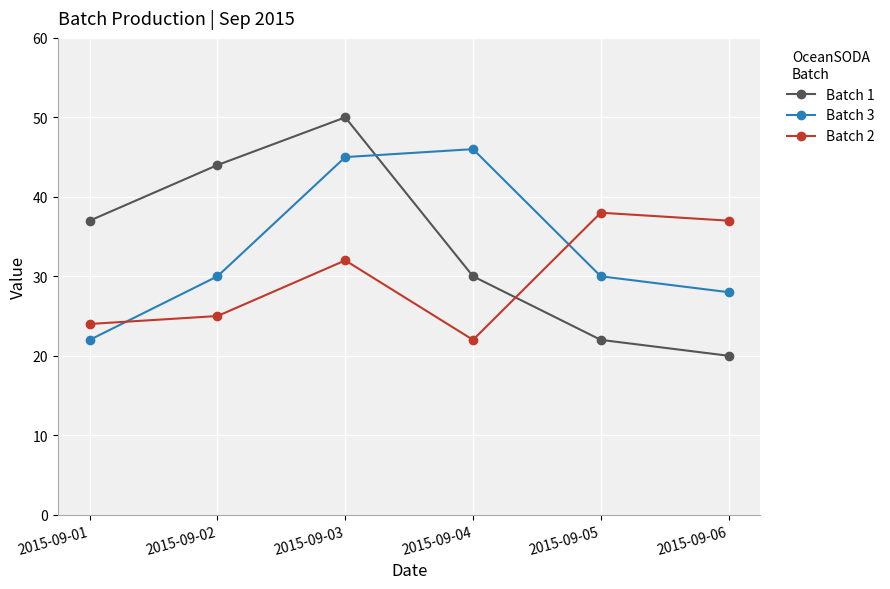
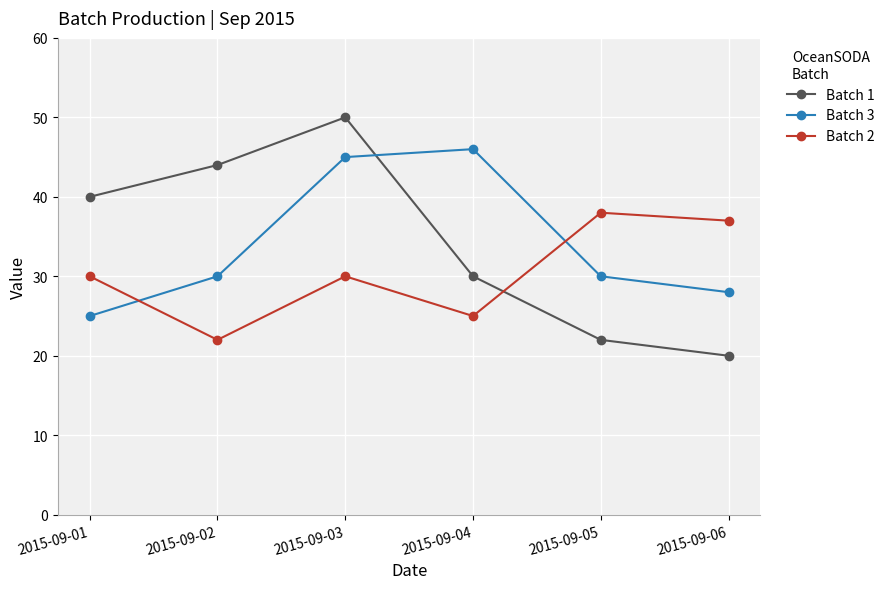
Batch 1, 2015-09-01: 37 -> 40
Batch 3, 2015-09-01: 22 -> 25
Batch 2, 2015-09-01: 24 -> 30
Batch 2, 2015-09-02: 25 -> 22
Batch 2, 2015-09-03: 32 -> 30
Batch 2, 2015-09-04: 22 -> 25
